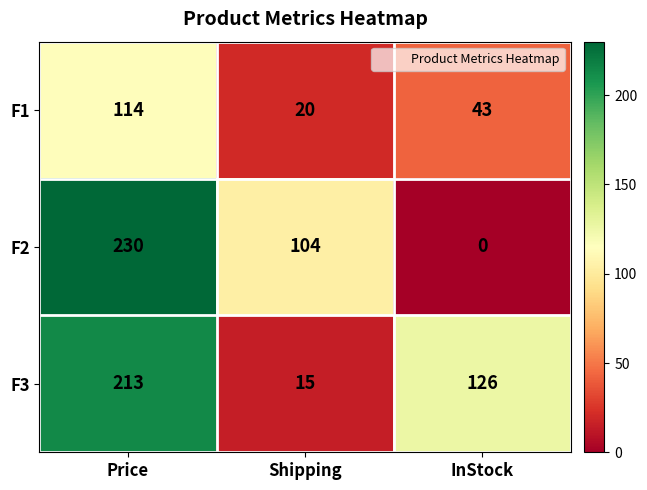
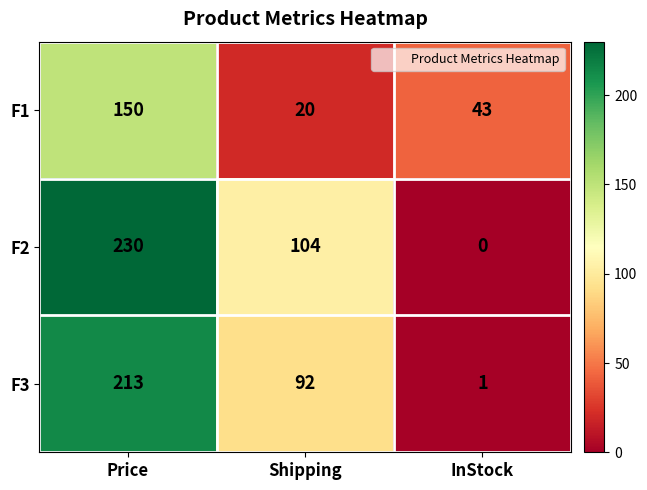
F1, Price: 114 -> 150
F3, Shipping: 15 -> 92
F3, InStock: 126 -> 1
